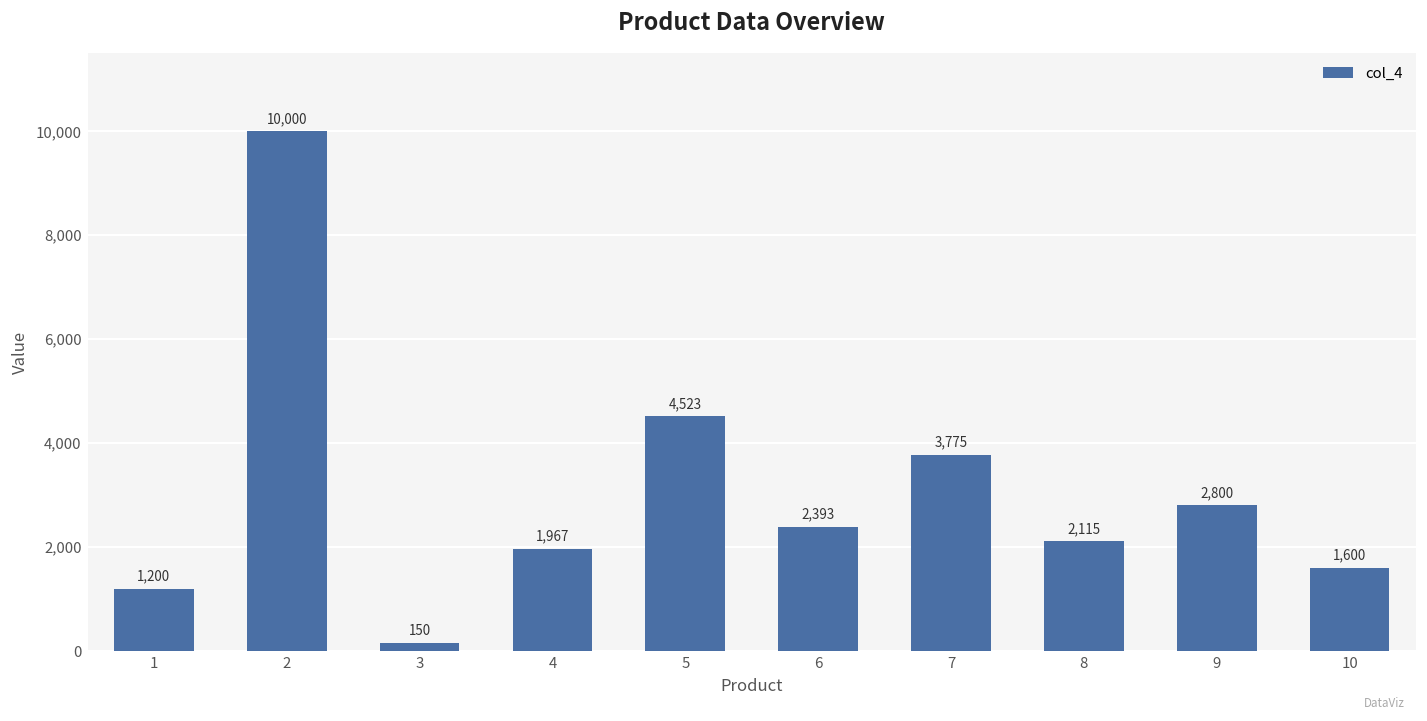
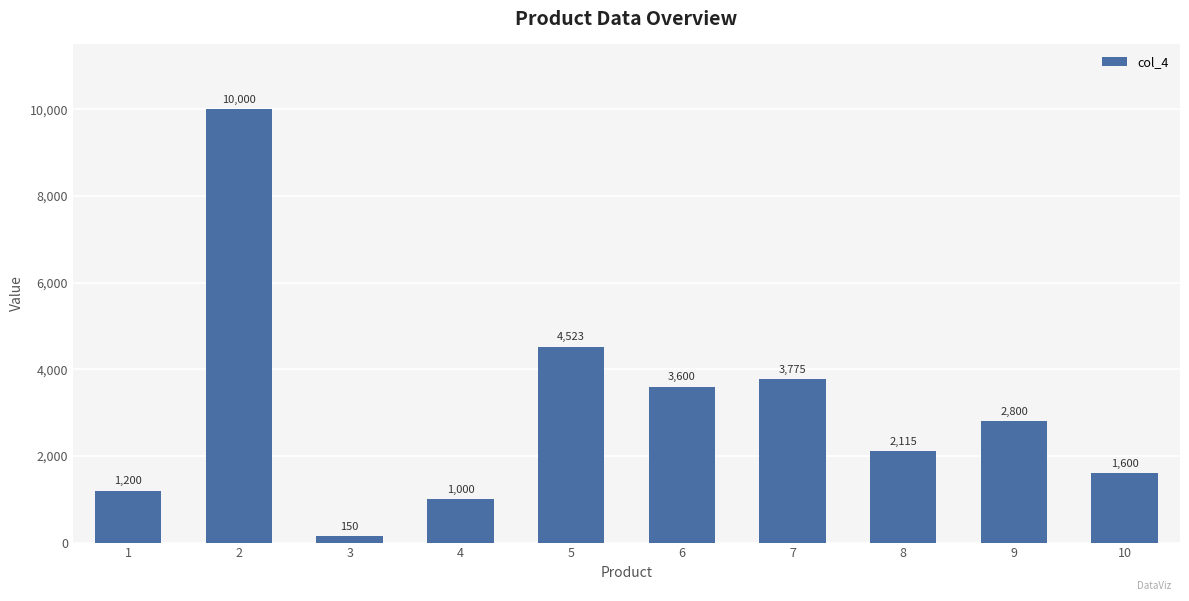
4: 1,967 -> 1,000
6: 2,393 -> 3,600
